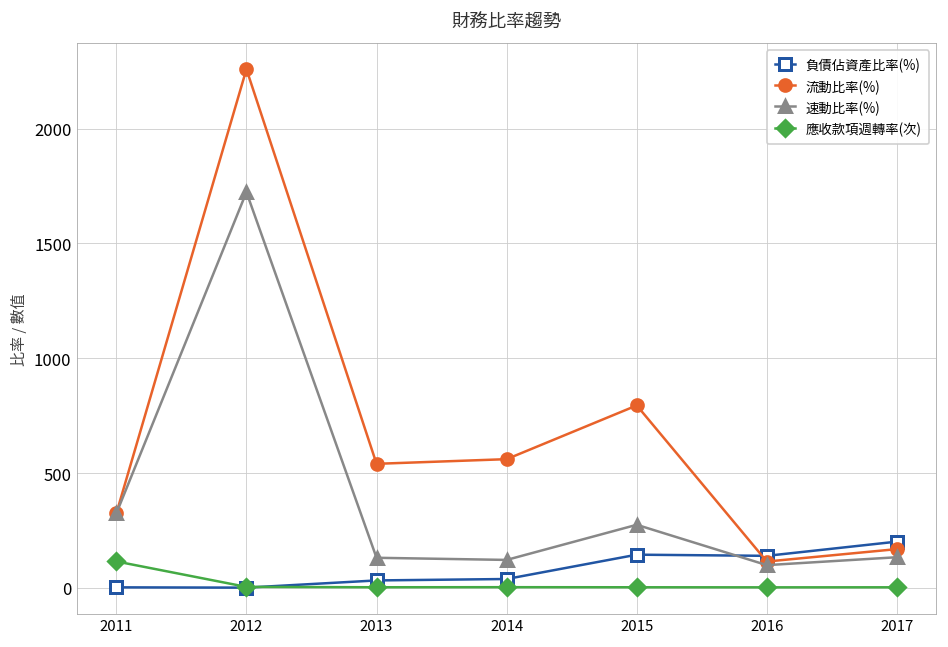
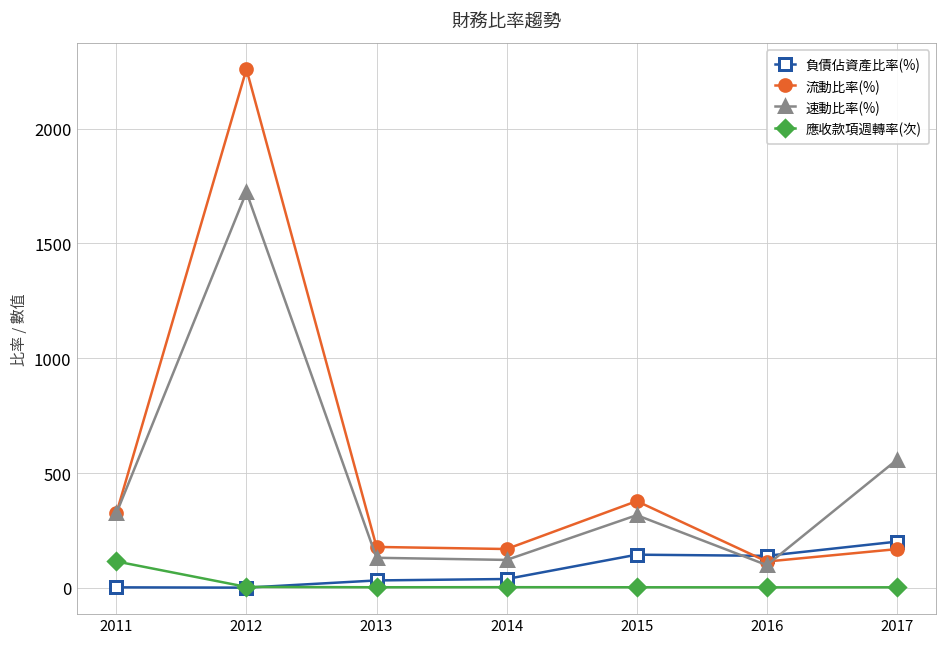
流動比率(%), 2013: 540 -> 180
流動比率(%), 2014: 560 -> 170
流動比率(%), 2015: 790 -> 380
速動比率(%), 2015: 270 -> 320
速動比率(%), 2017: 130 -> 560
